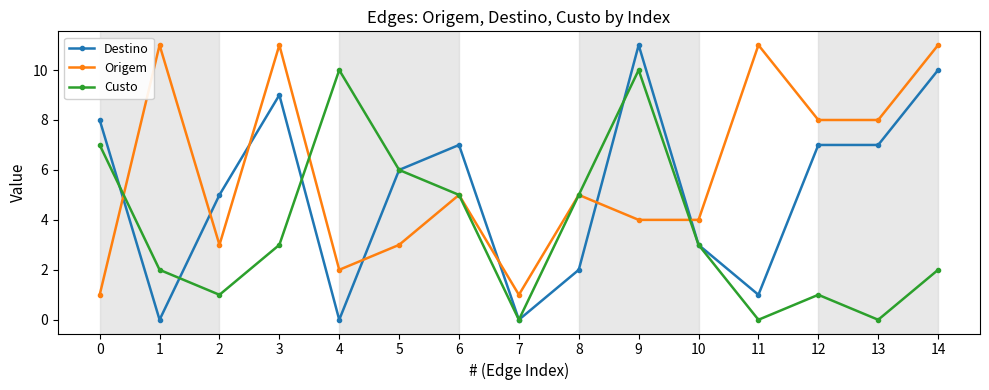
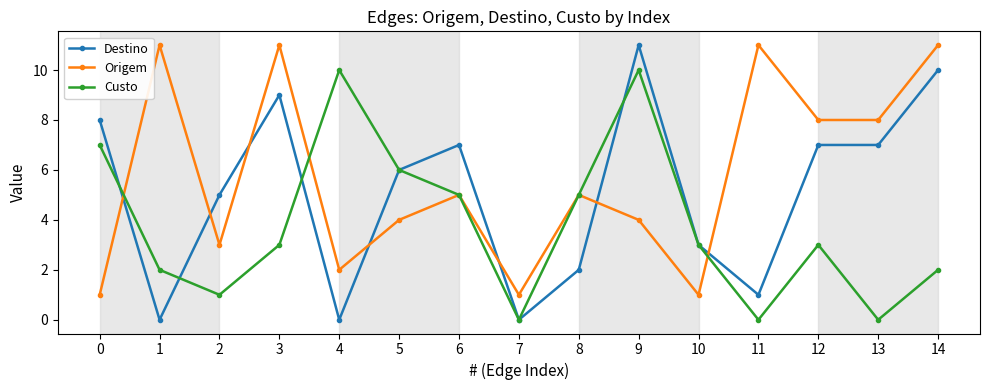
Origem, 5: 3 -> 4
Origem, 10: 4 -> 1
Custo, 12: 1 -> 3
